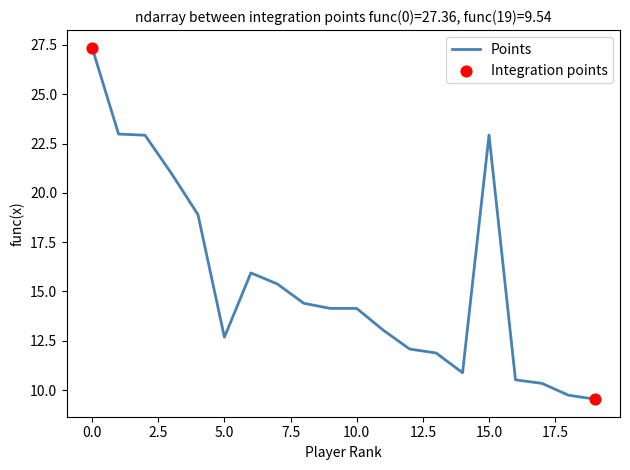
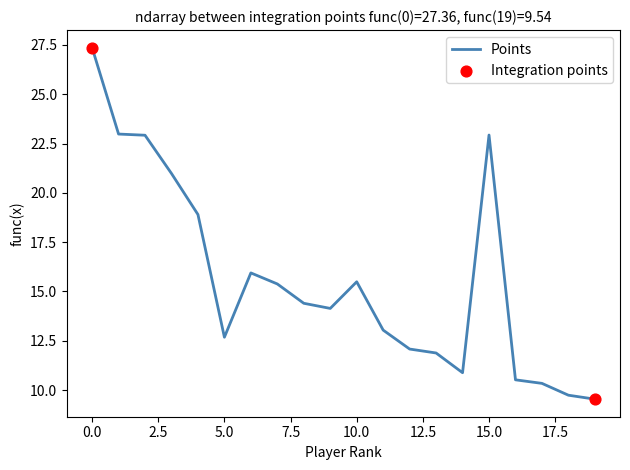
Points, 10.0: 14.1 -> 15.5
